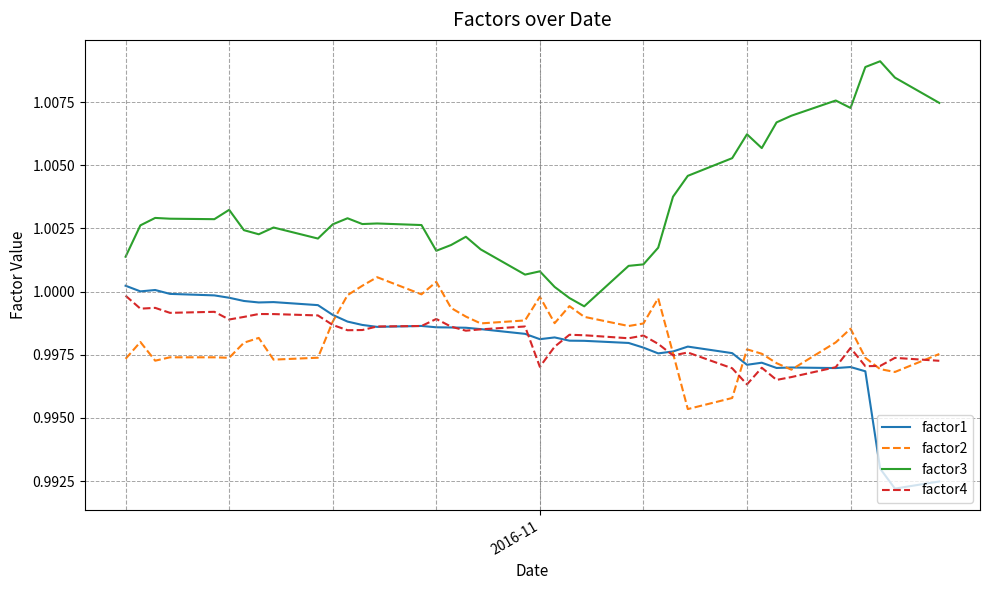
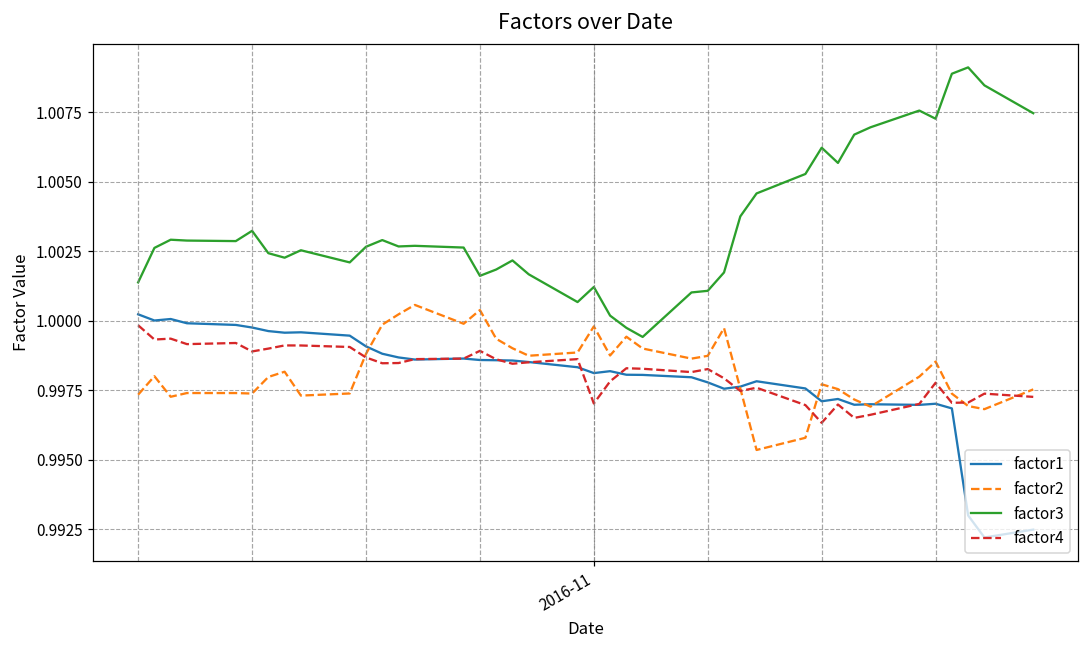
factor3, 2016-11: 1.0008 -> 1.0012
